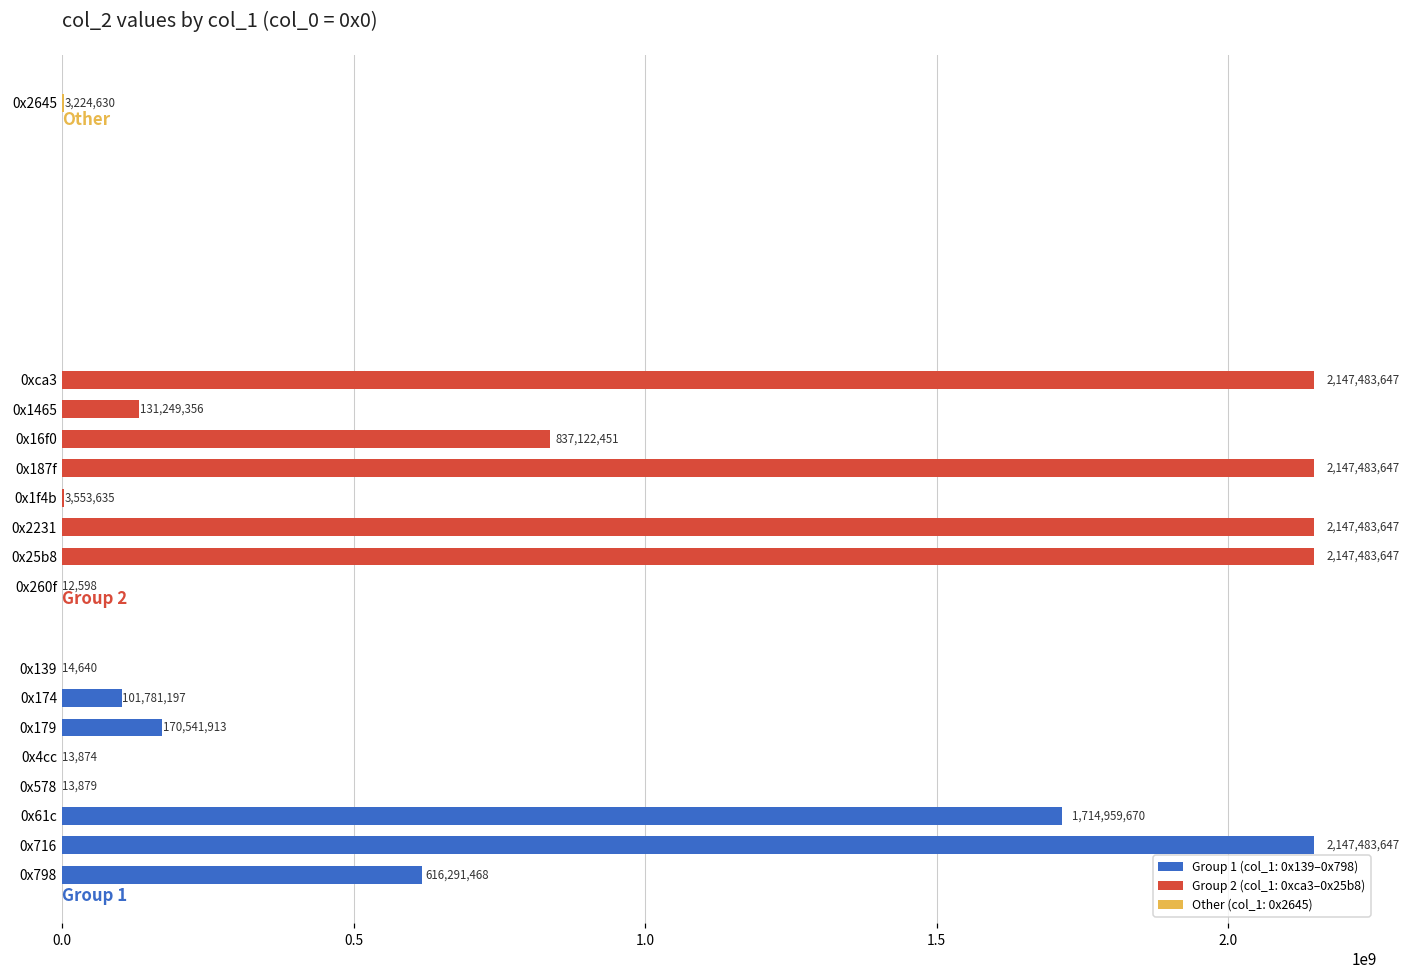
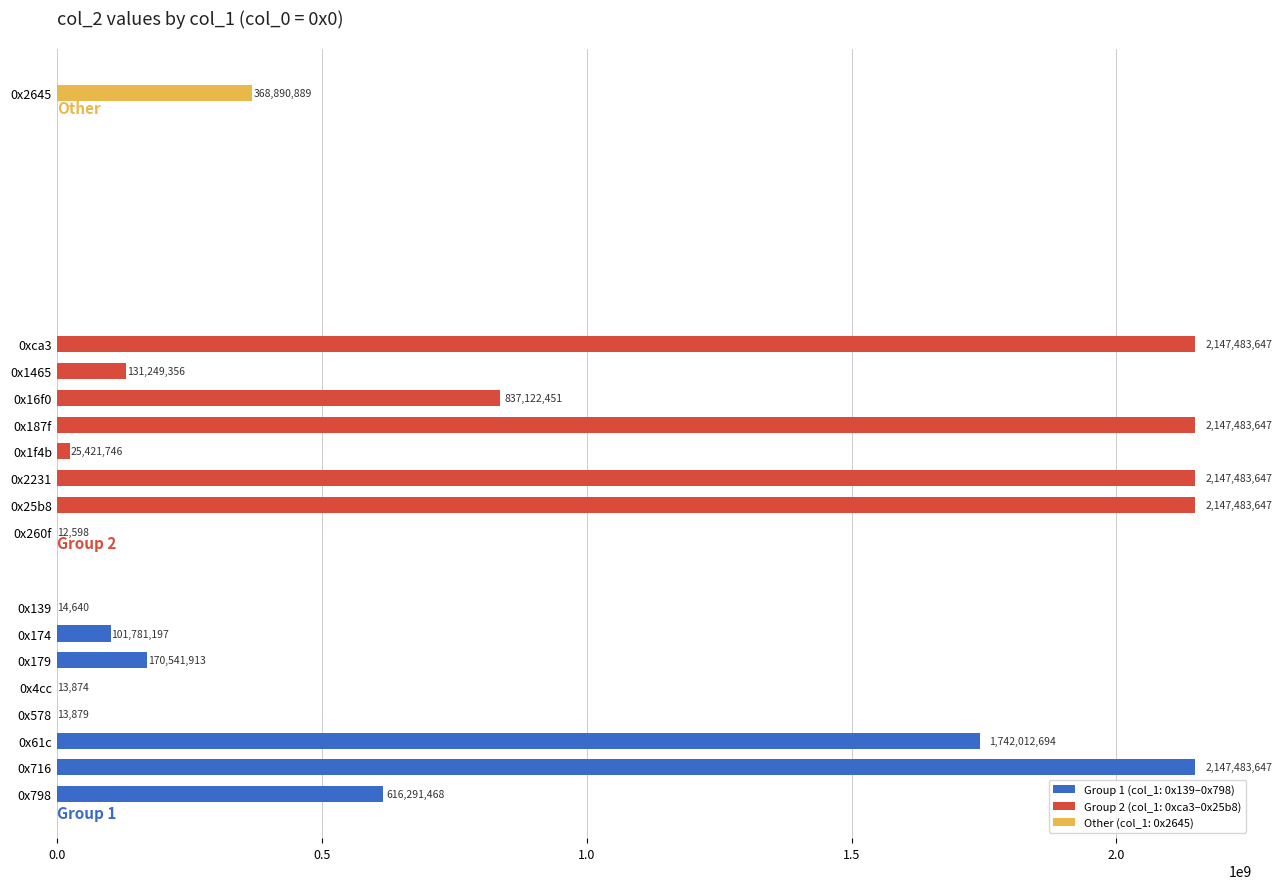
Other (col_1: 0x2645), 0x2645: 3,224,630 -> 368,890,889
Group 2 (col_1: 0xca3–0x25b8), 0x1f4b: 3,553,635 -> 25,421,746
Group 1 (col_1: 0x139–0x798), 0x61c: 1,714,959,670 -> 1,742,012,694
